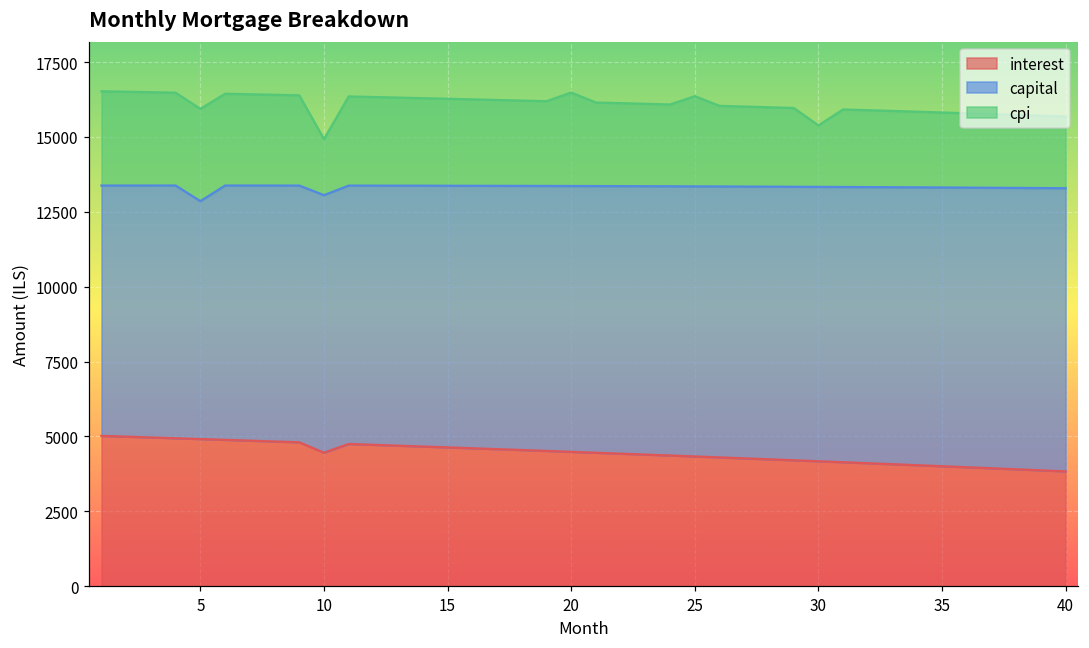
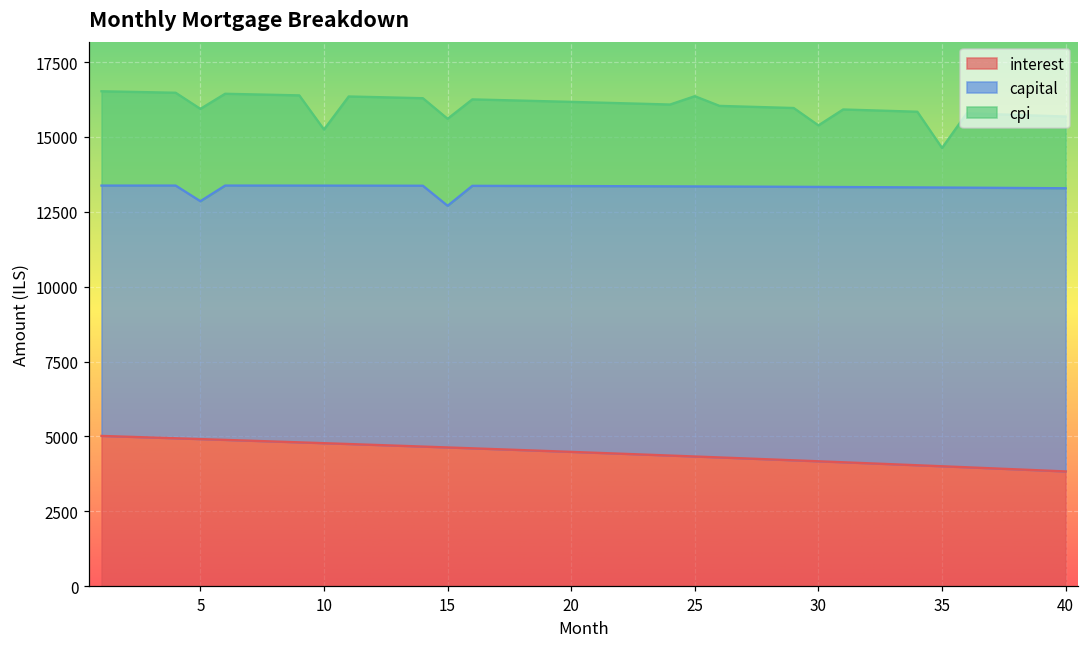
interest, 10: 4500 -> 4800
capital, 15: 8700 -> 8100
cpi, 20: 3100 -> 2800
cpi, 35: 2500 -> 1300
